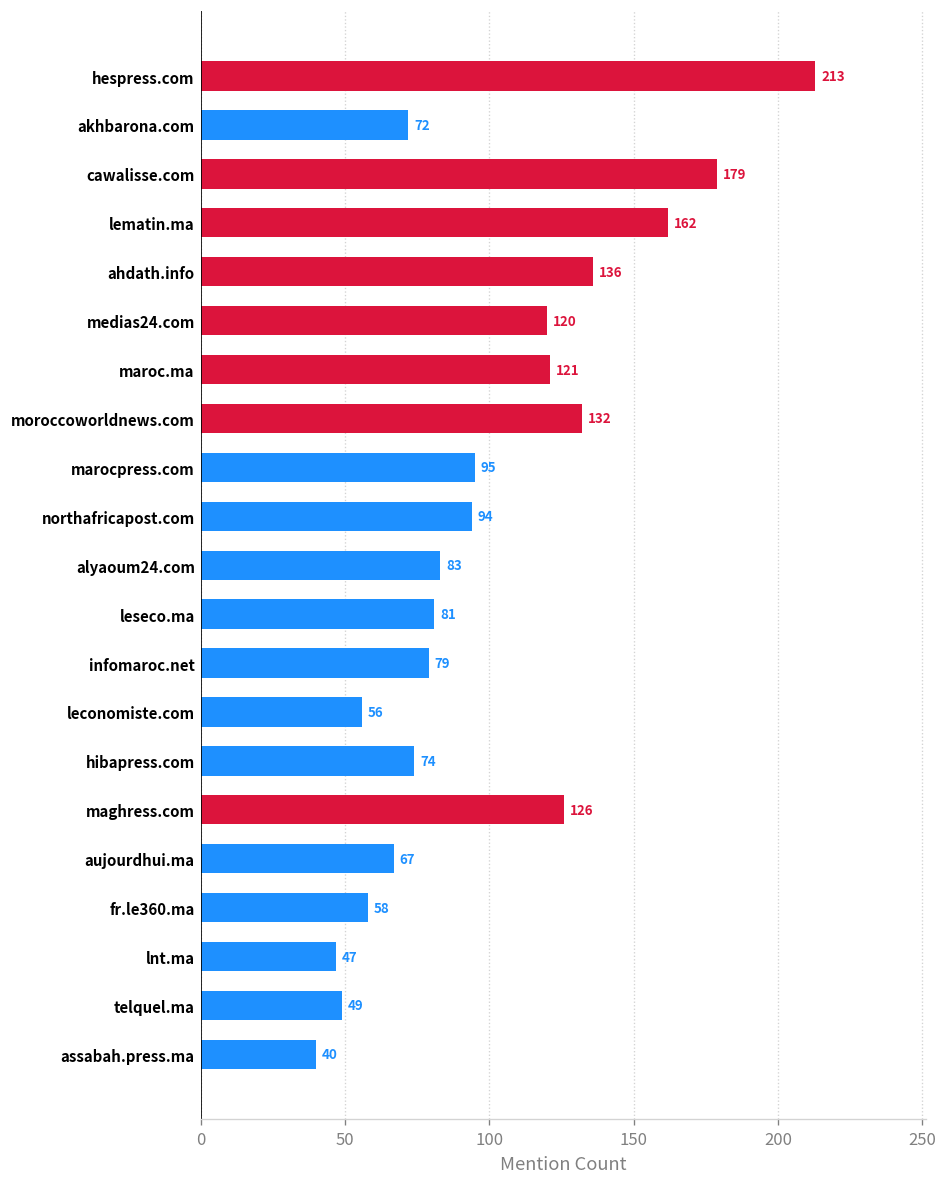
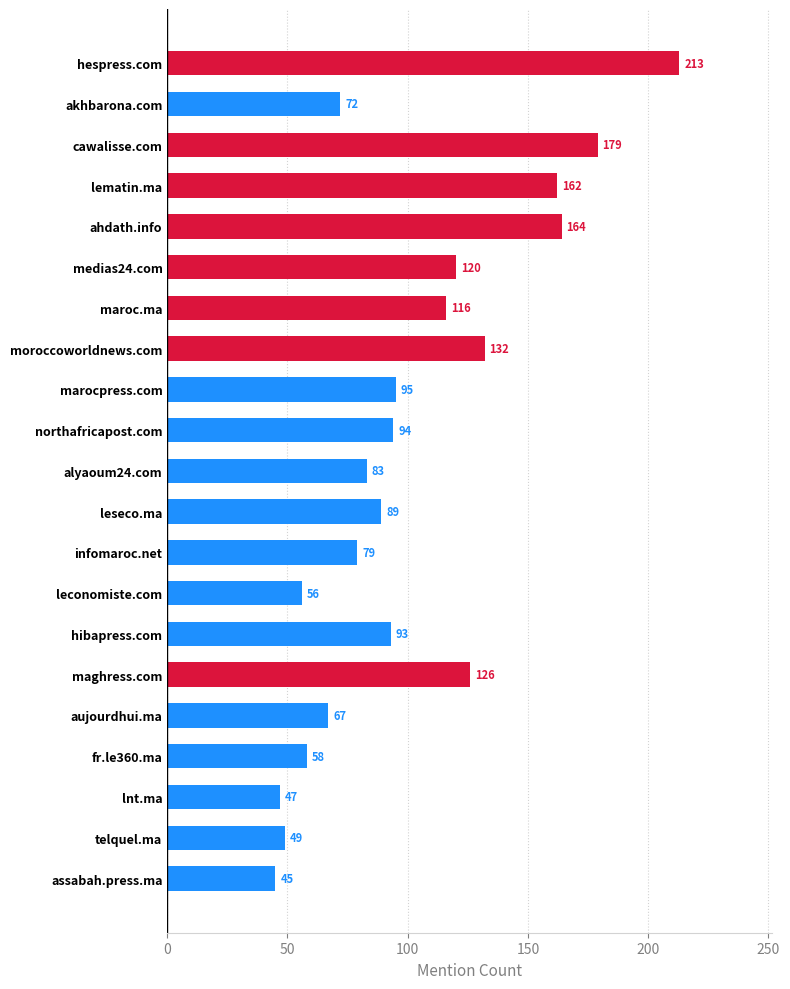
ahdath.info: 136 -> 164
maroc.ma: 121 -> 116
leseco.ma: 81 -> 89
hibapress.com: 74 -> 93
assabah.press.ma: 40 -> 45
